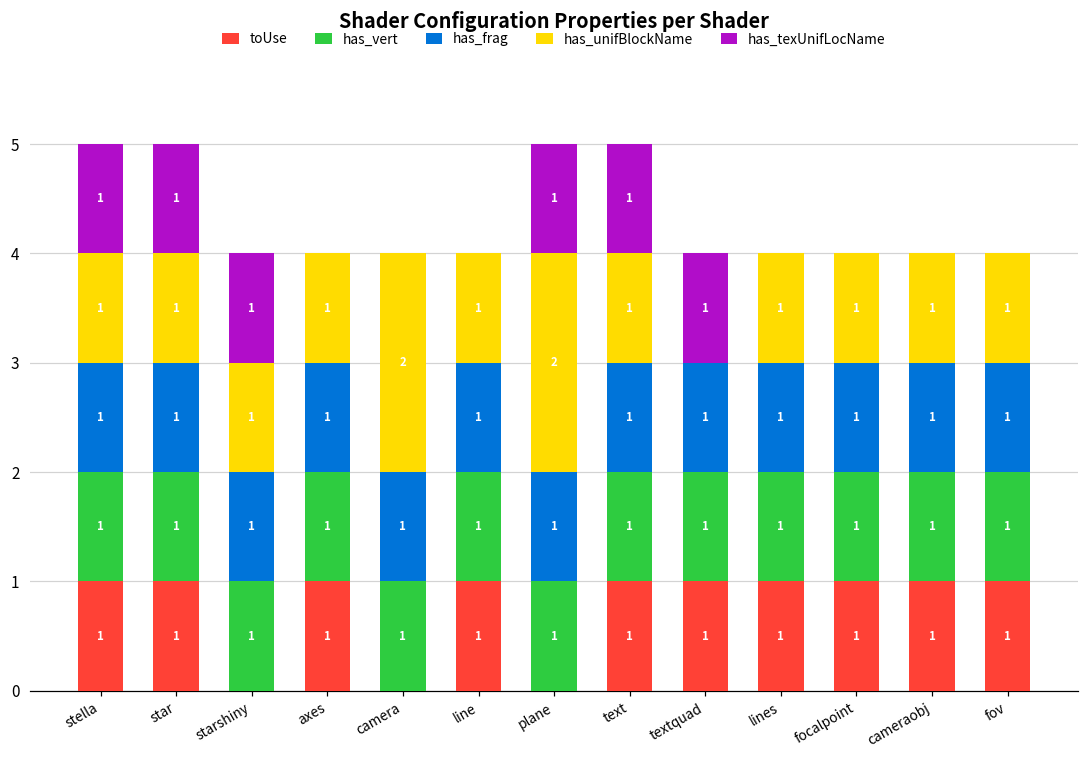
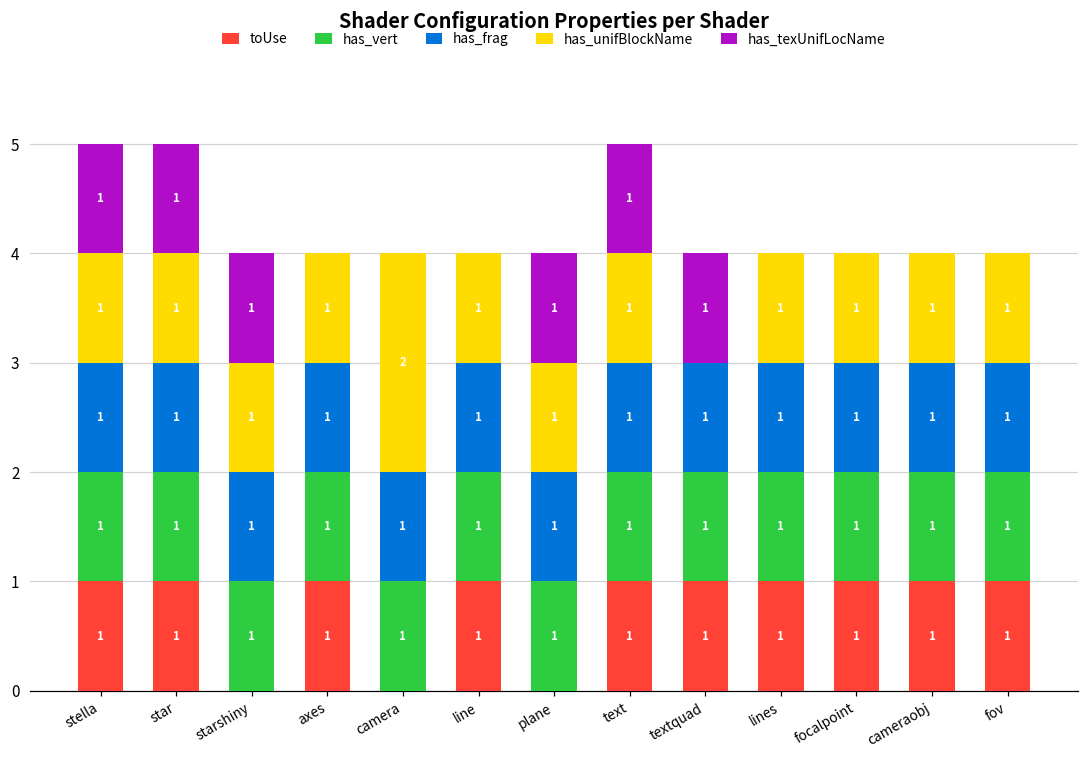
has_unifBlockName, plane: 2 -> 1
